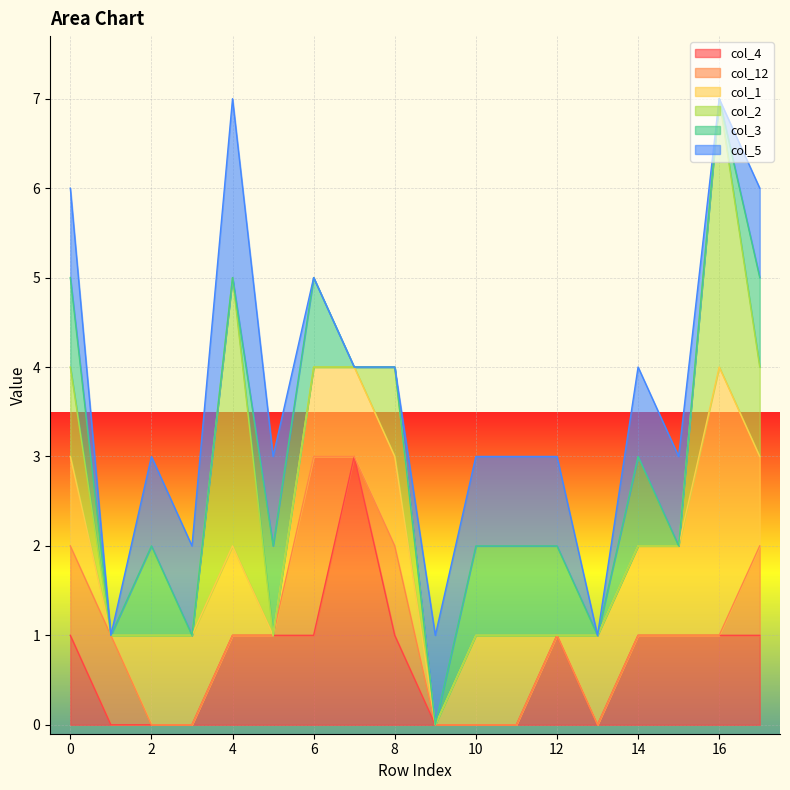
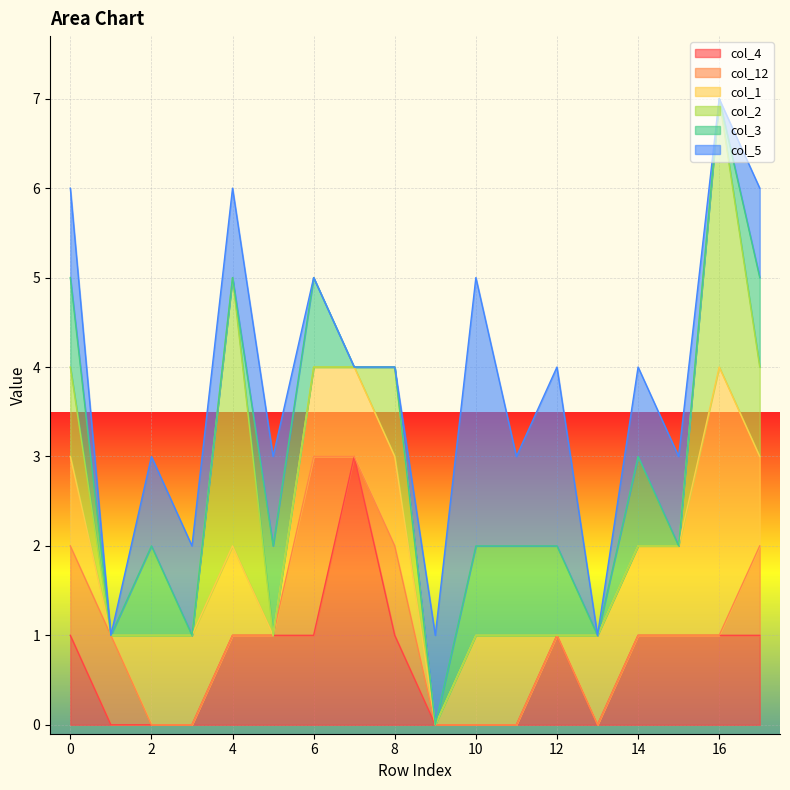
col_5, 4: 2 -> 1
col_5, 10: 1 -> 3
col_5, 12: 1 -> 2
